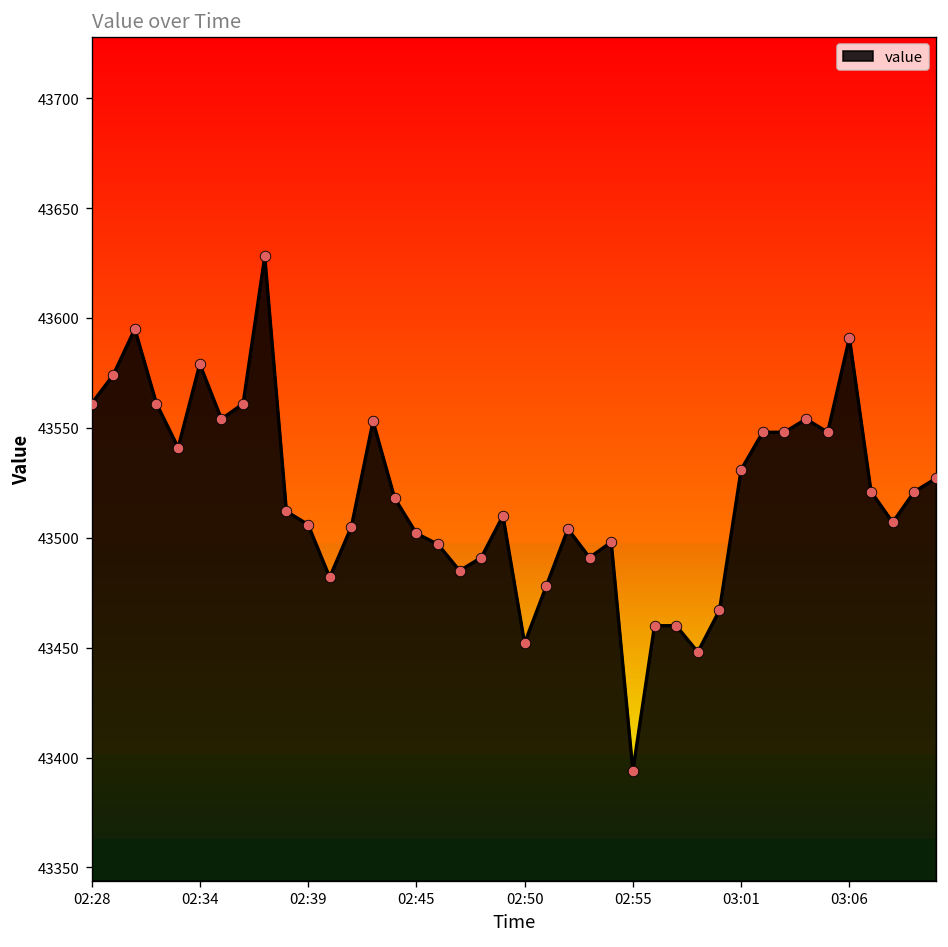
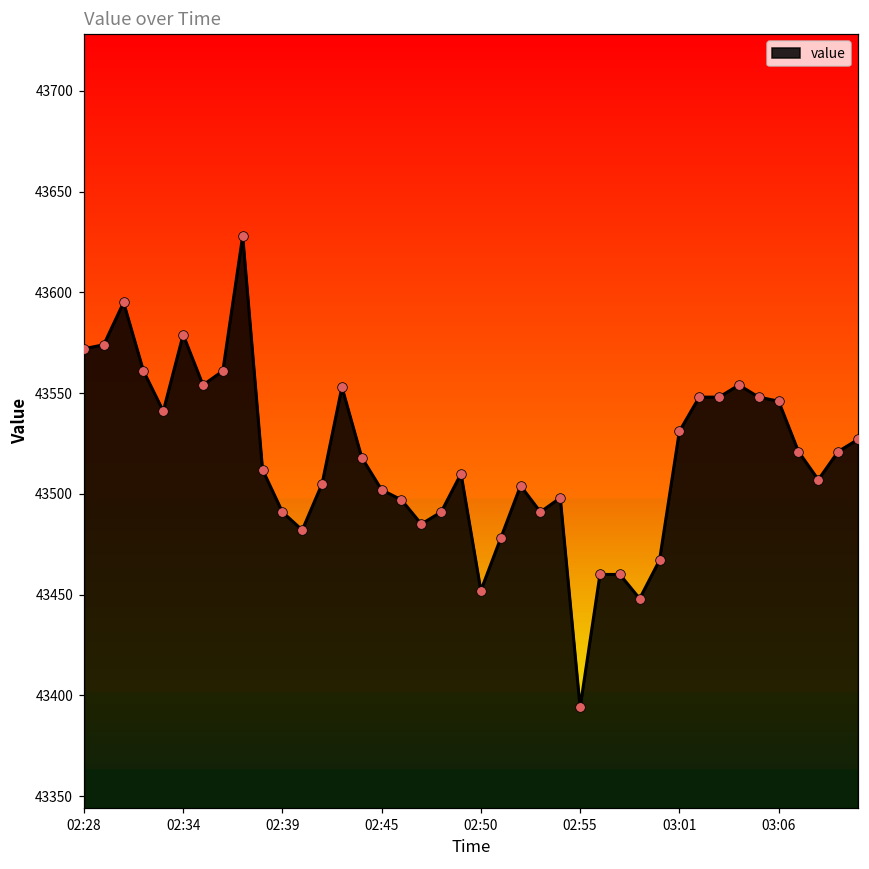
02:28: 43561 -> 43572
02:39: 43506 -> 43491
03:06: 43591 -> 43546
